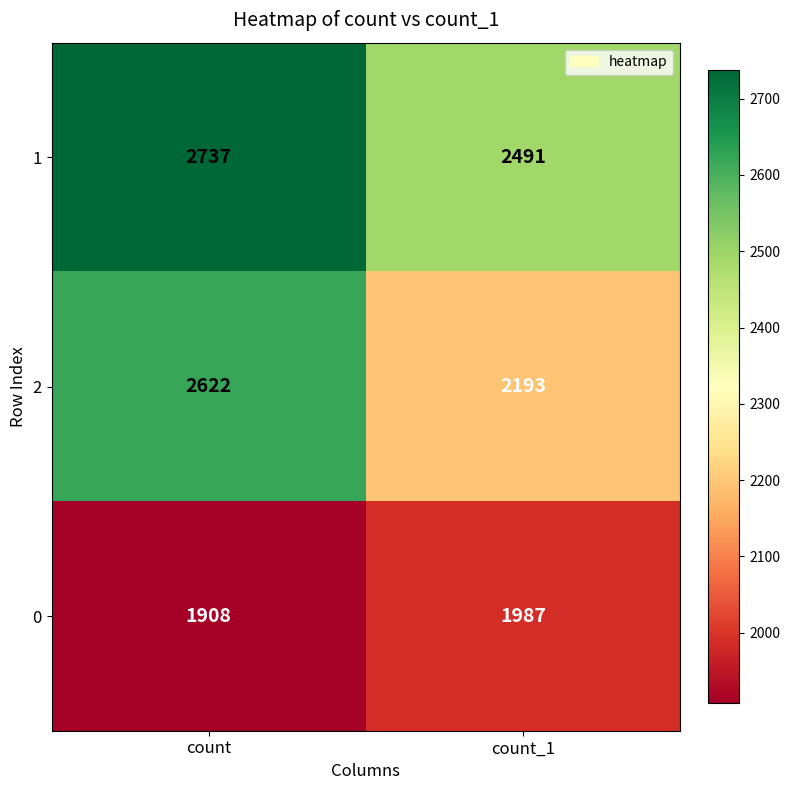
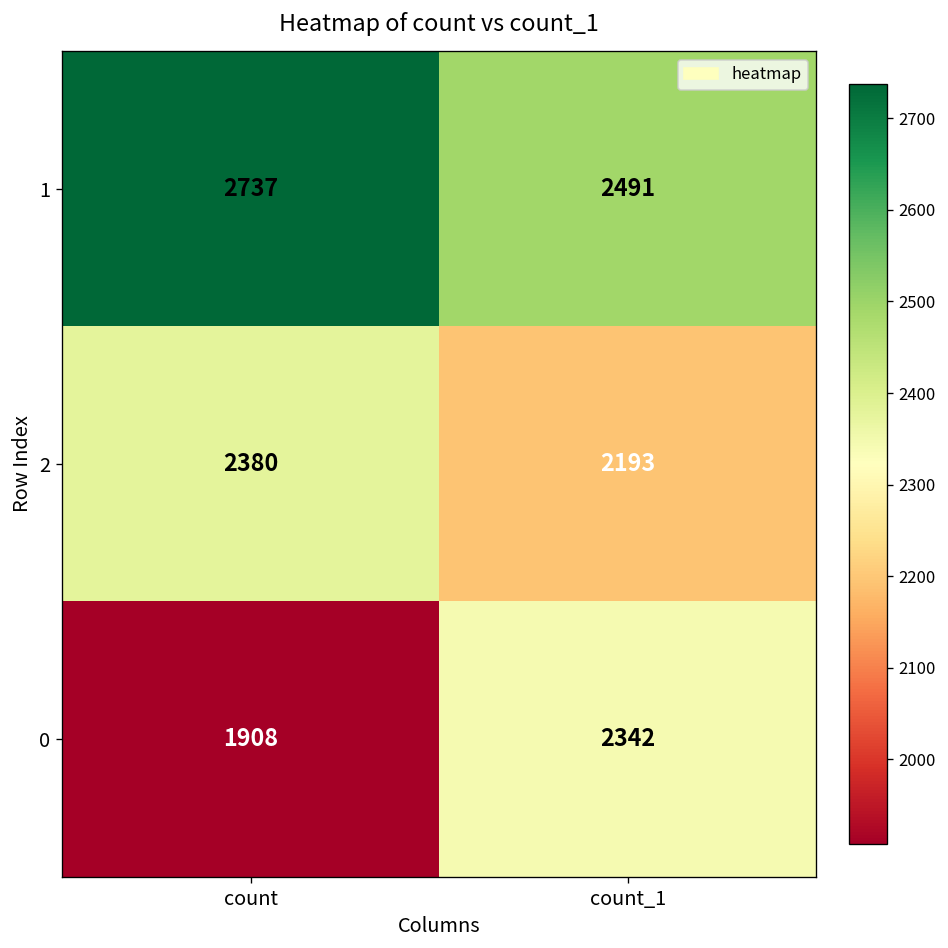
2, count: 2622 -> 2380
0, count_1: 1987 -> 2342
